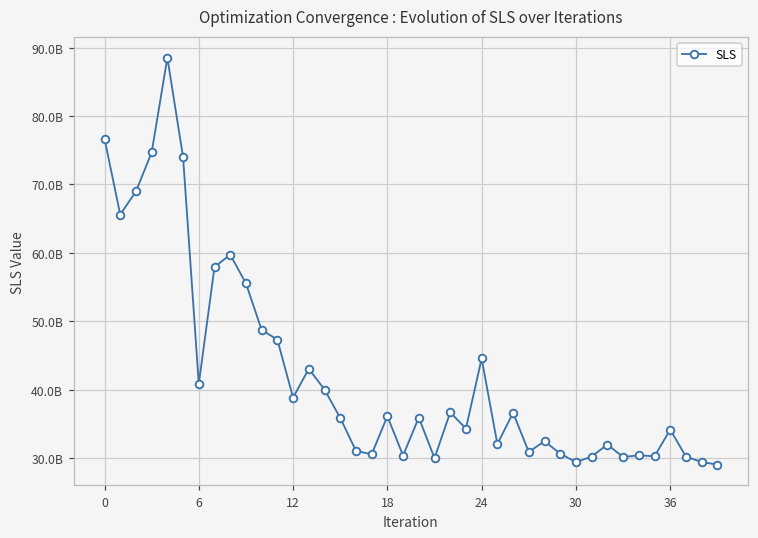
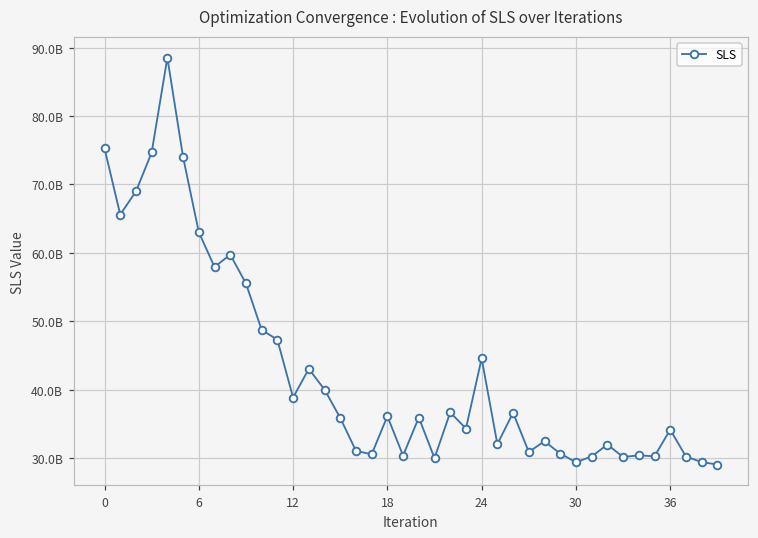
0: 77000000000 -> 75000000000
6: 41000000000 -> 63000000000
